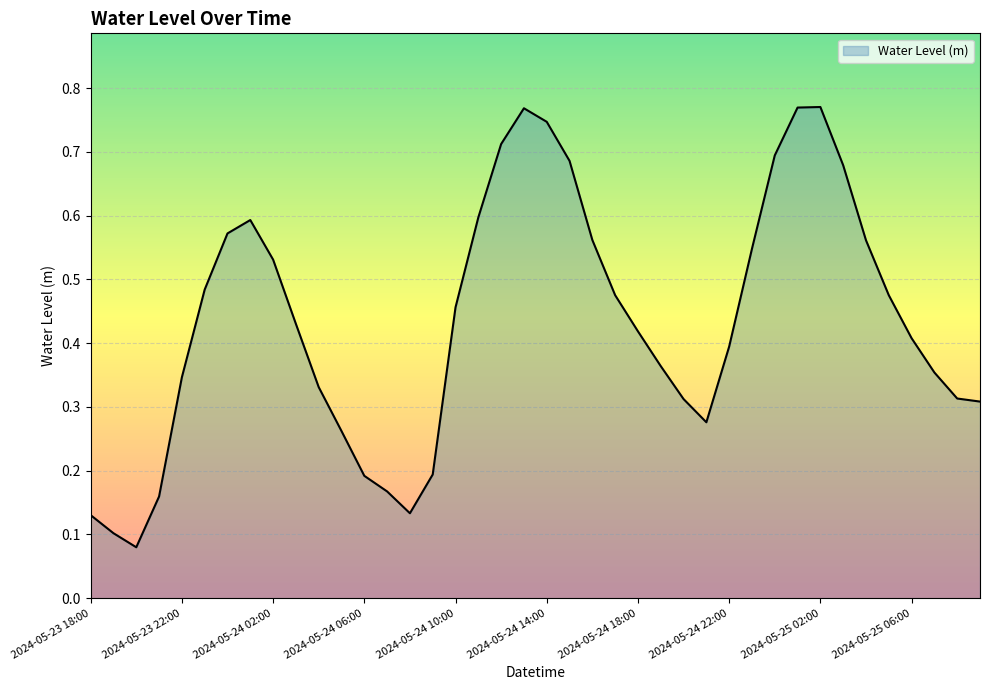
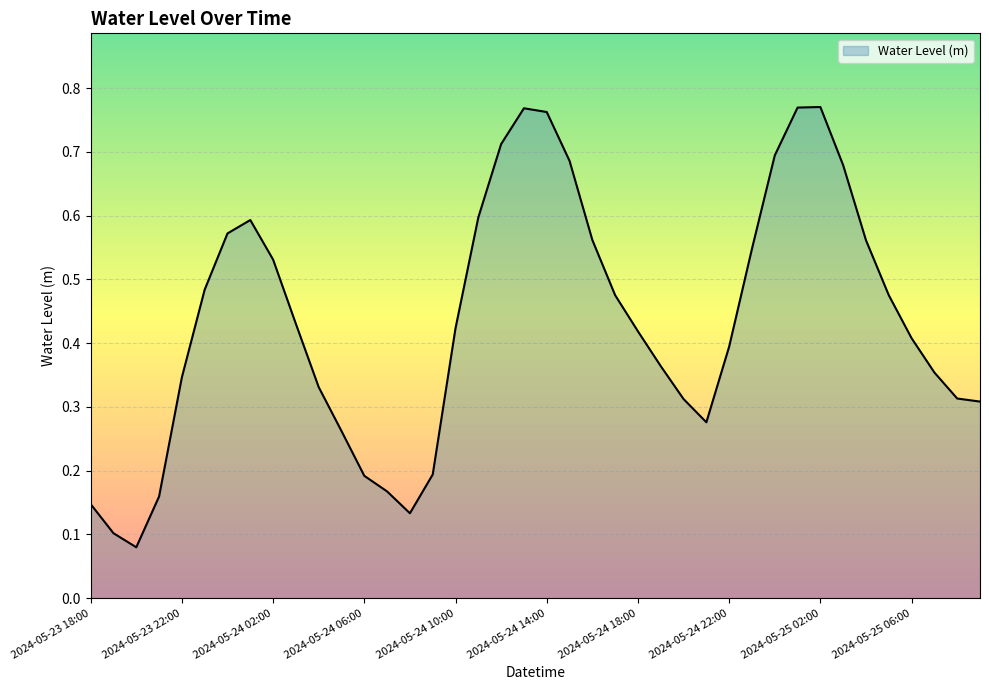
2024-05-23 18:00: 0.13 -> 0.15
2024-05-24 10:00: 0.46 -> 0.42
2024-05-24 14:00: 0.75 -> 0.76
